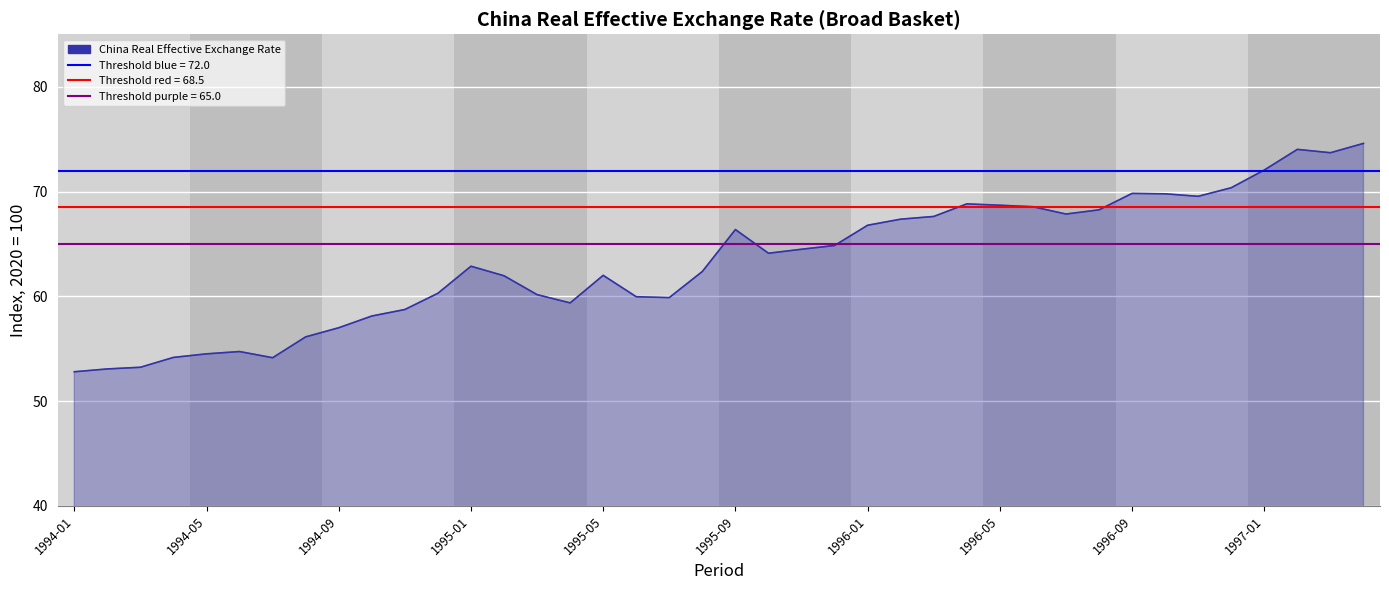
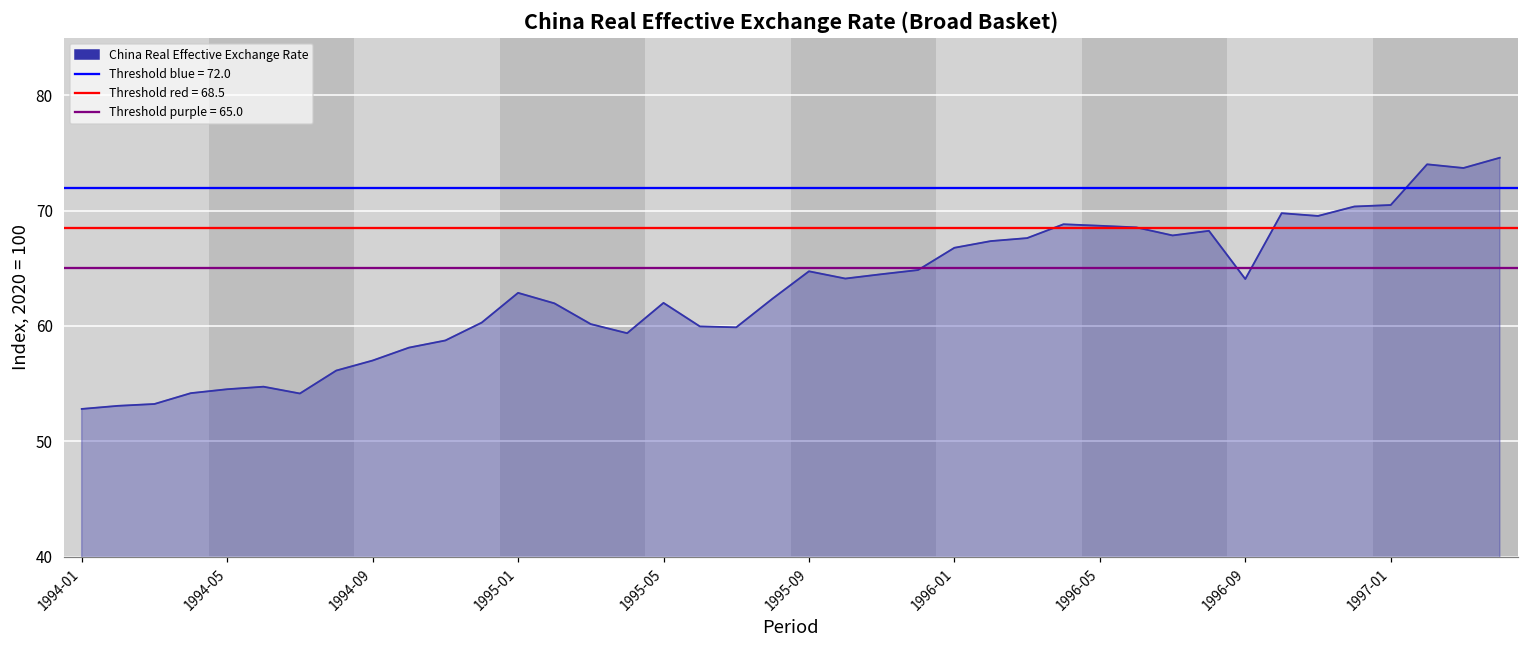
1995-09: 66.4 -> 64.7
1996-09: 69.8 -> 64.1
1997-01: 72.1 -> 70.5
